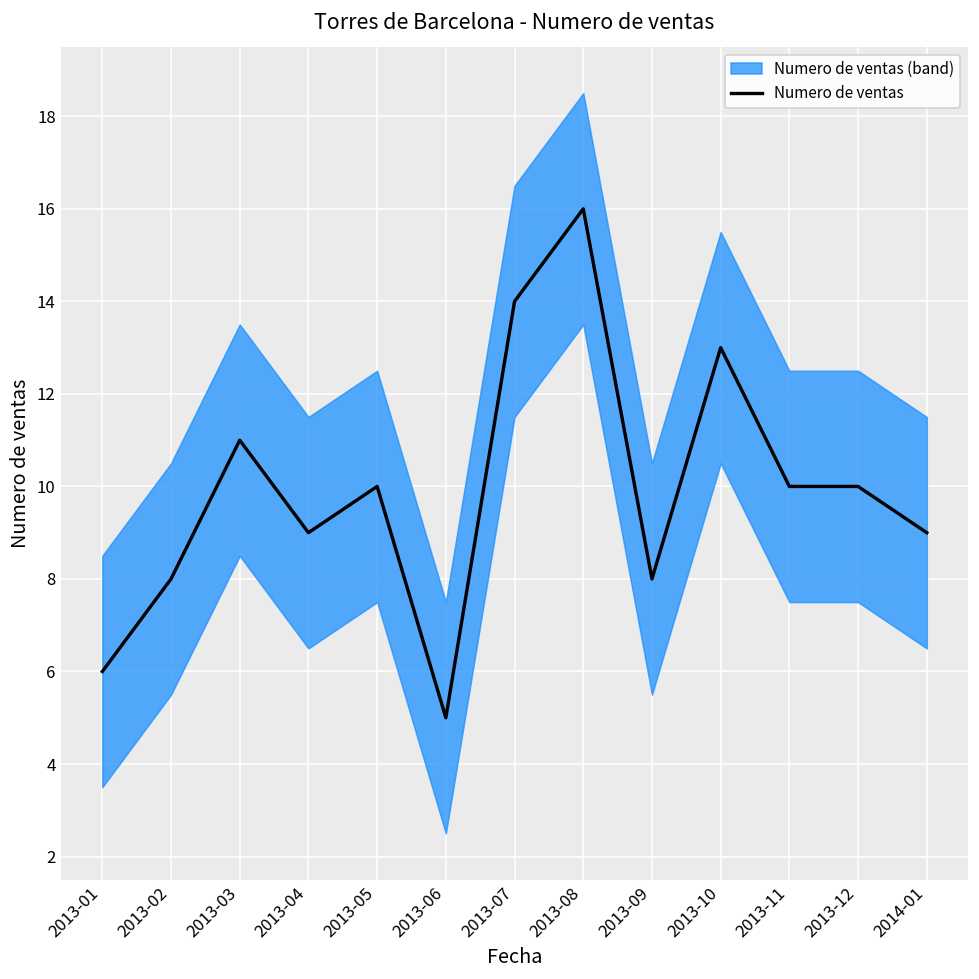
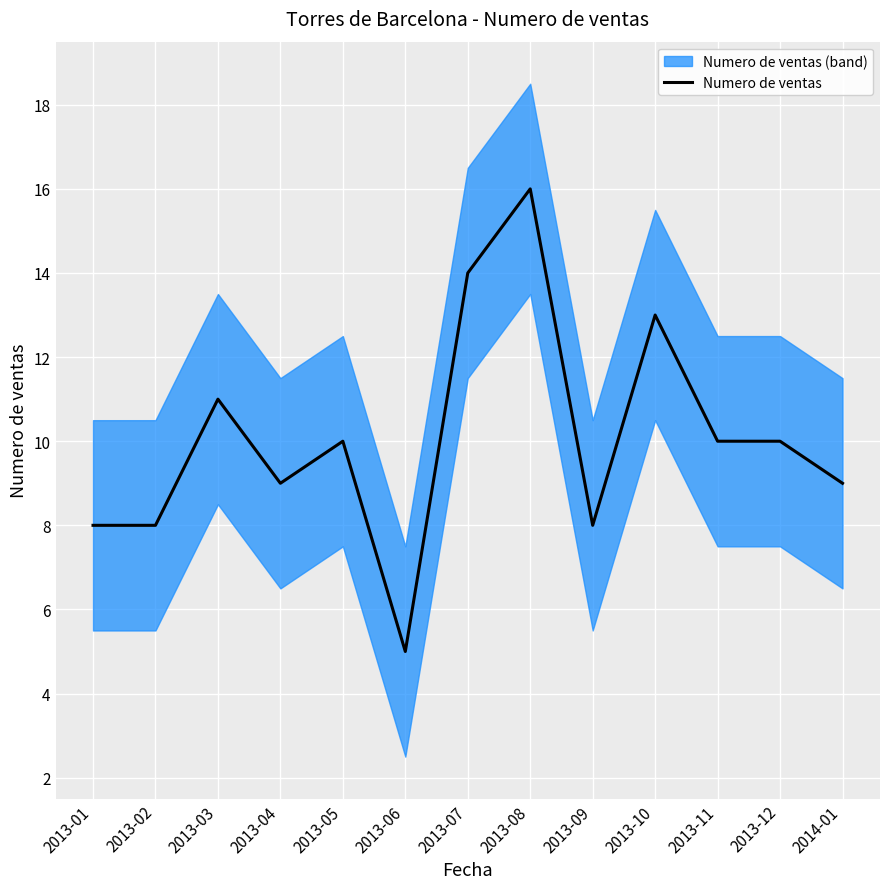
Numero de ventas, 2013-01: 6 -> 8
